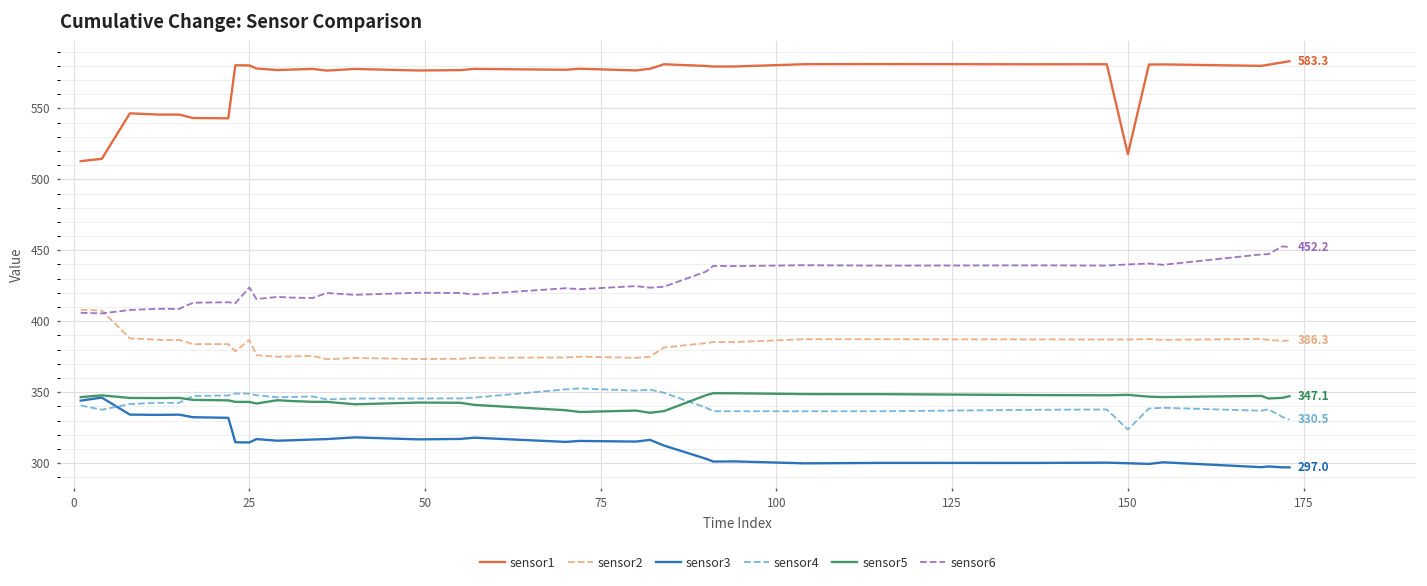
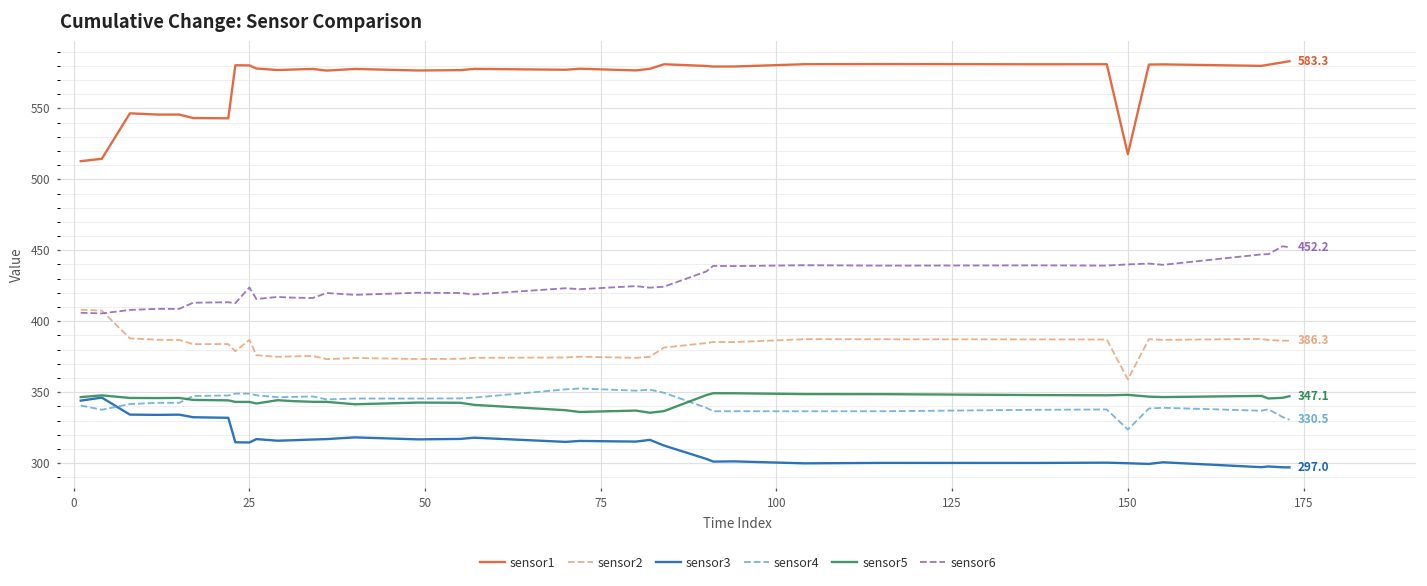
sensor2, 150: 387 -> 359
